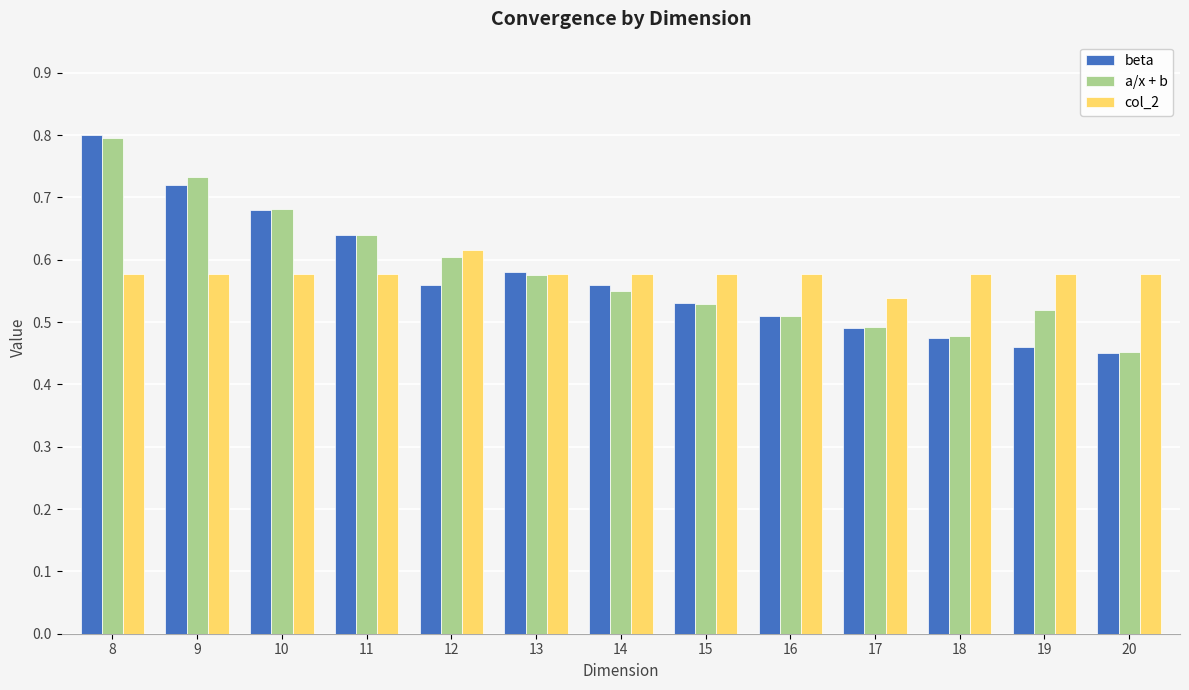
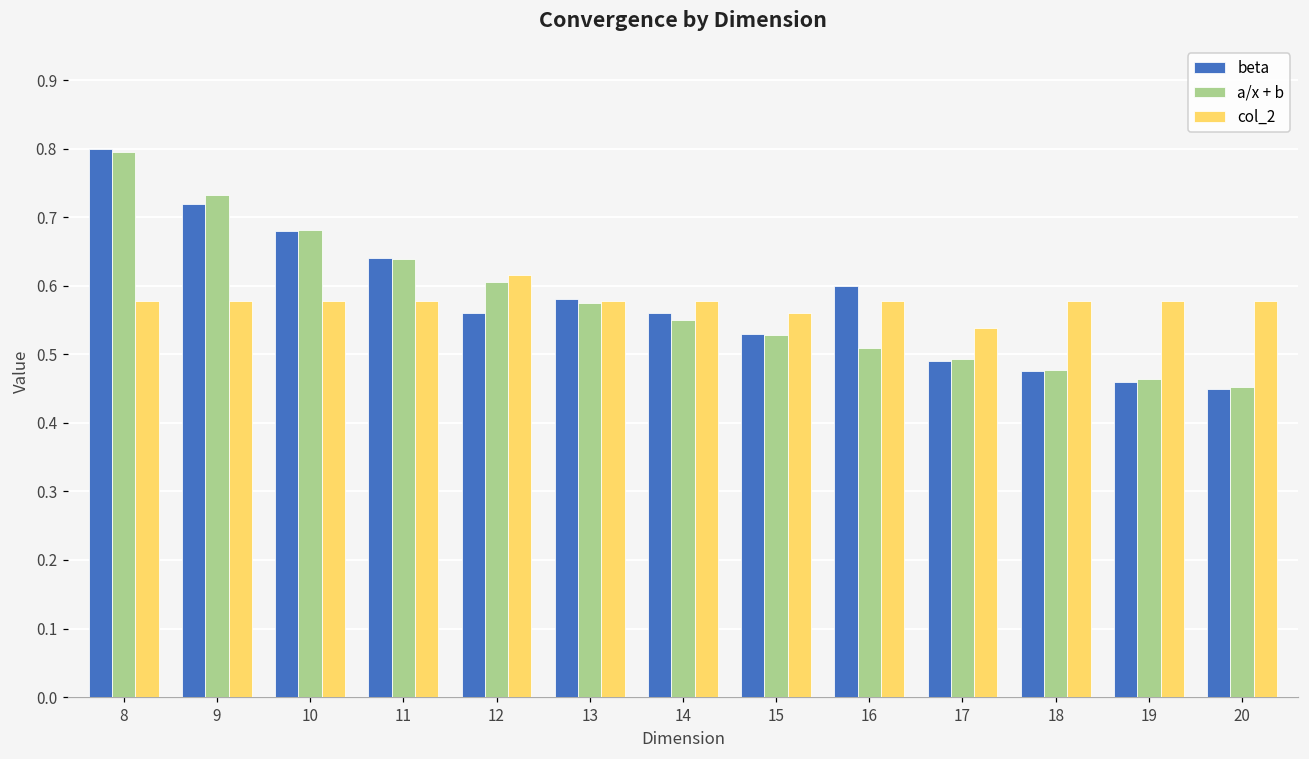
col_2, 15: 0.58 -> 0.56
beta, 16: 0.51 -> 0.60
a/x + b, 19: 0.52 -> 0.46
